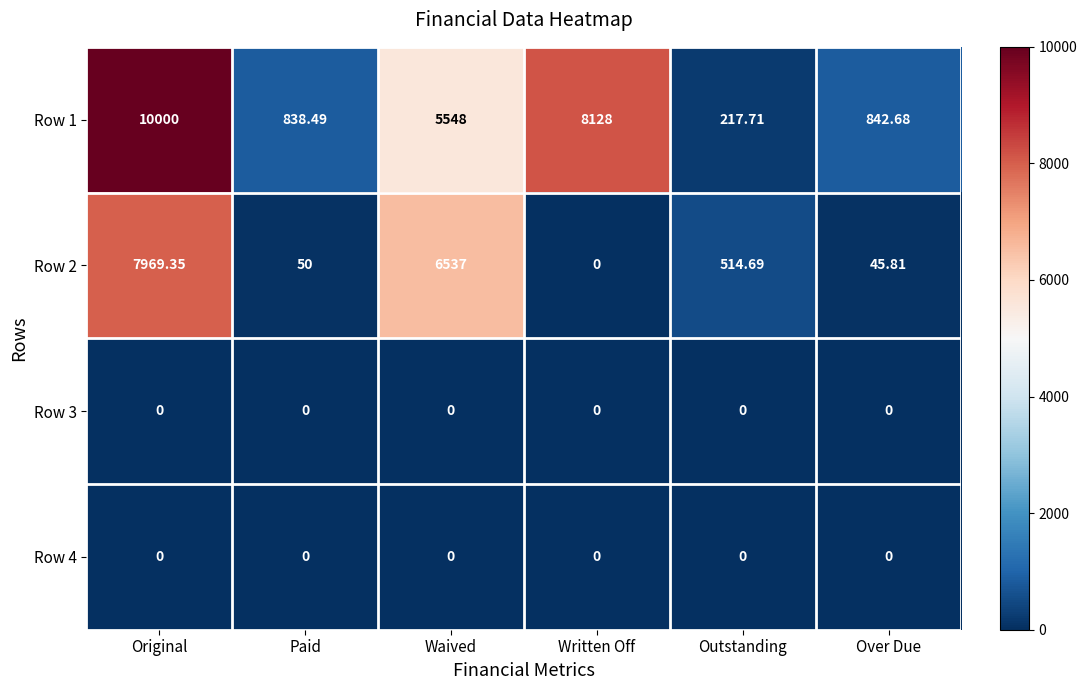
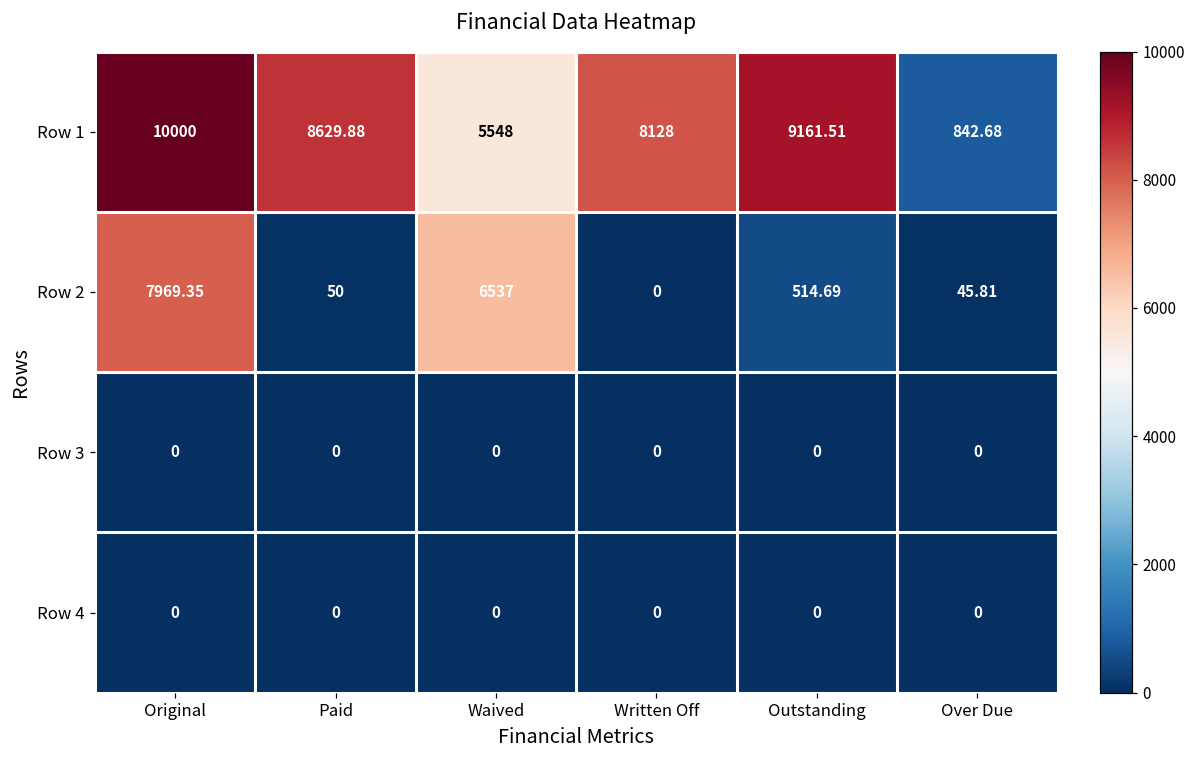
Row 1, Paid: 838.49 -> 8629.88
Row 1, Outstanding: 217.71 -> 9161.51
